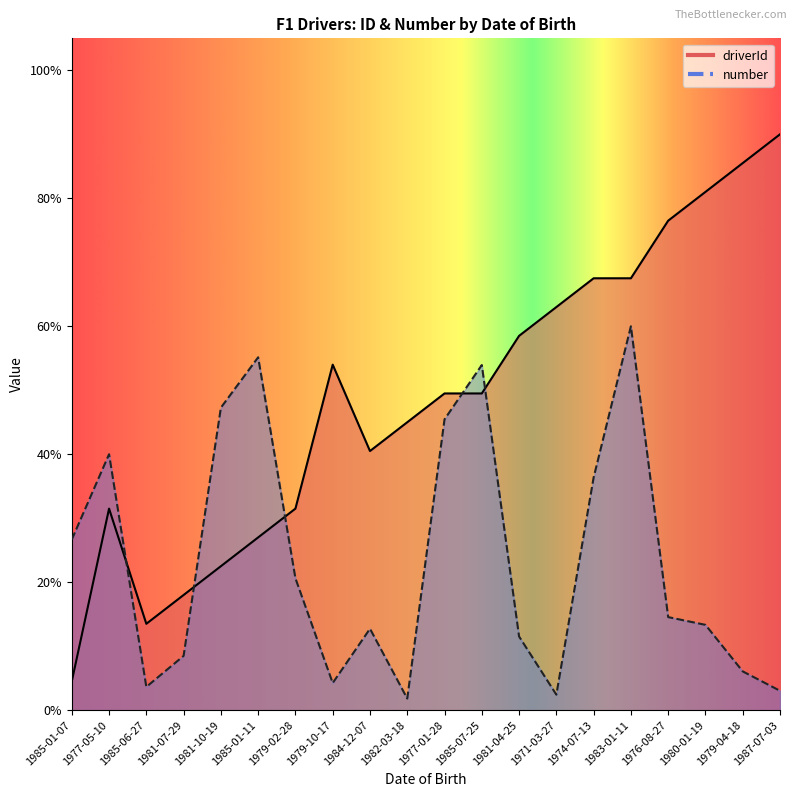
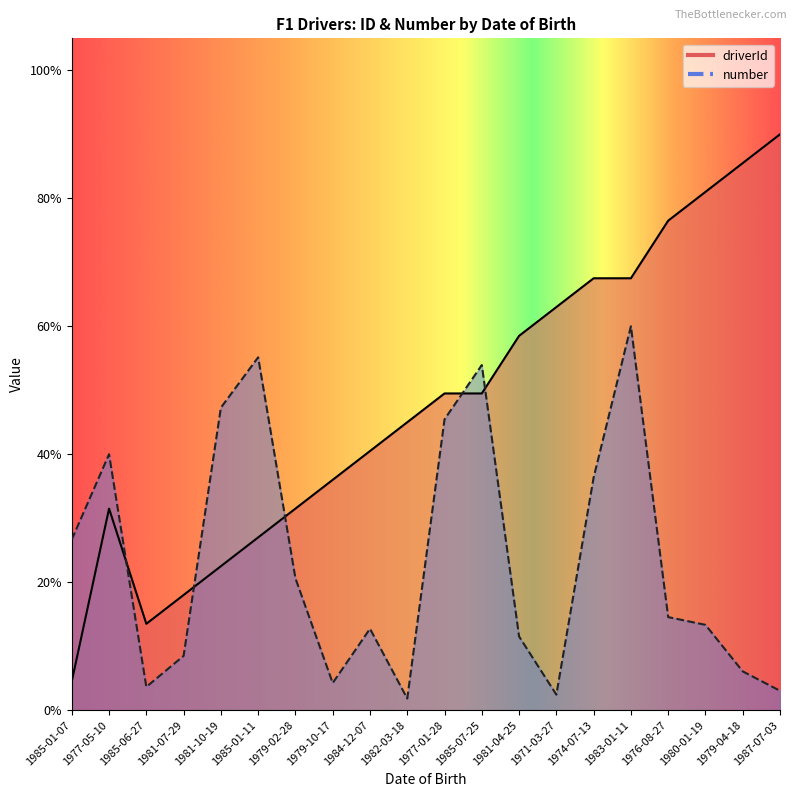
driverId, 1979-10-17: 54% -> 36%
